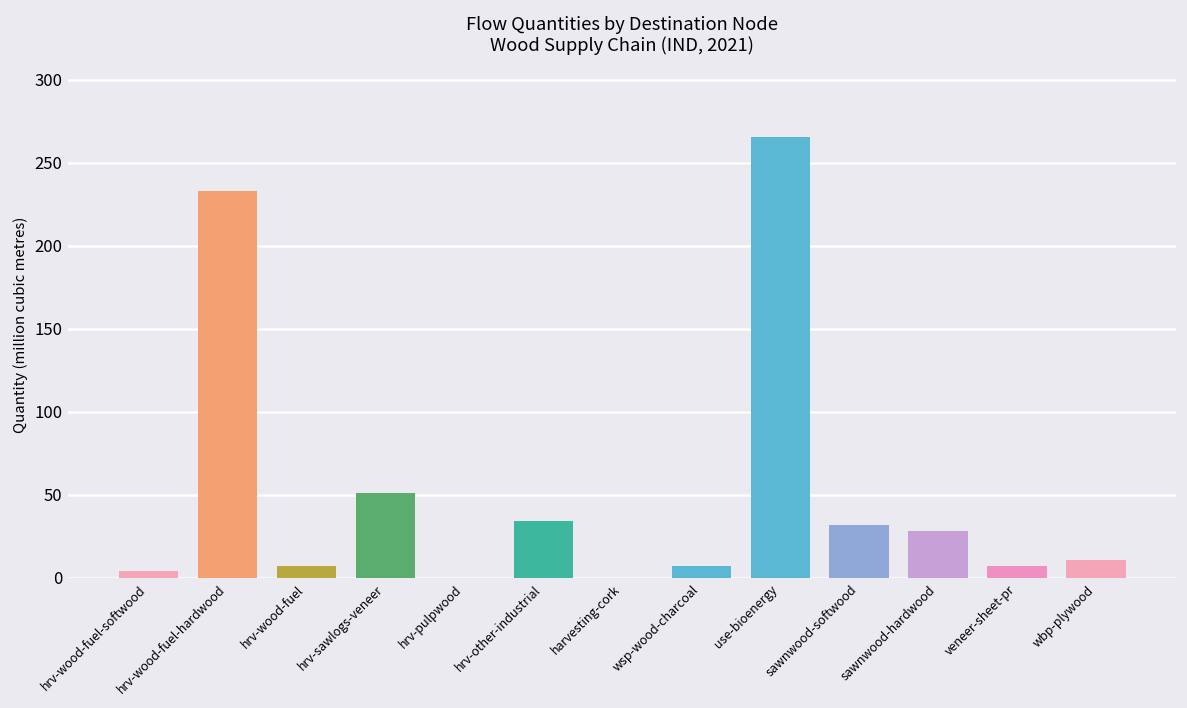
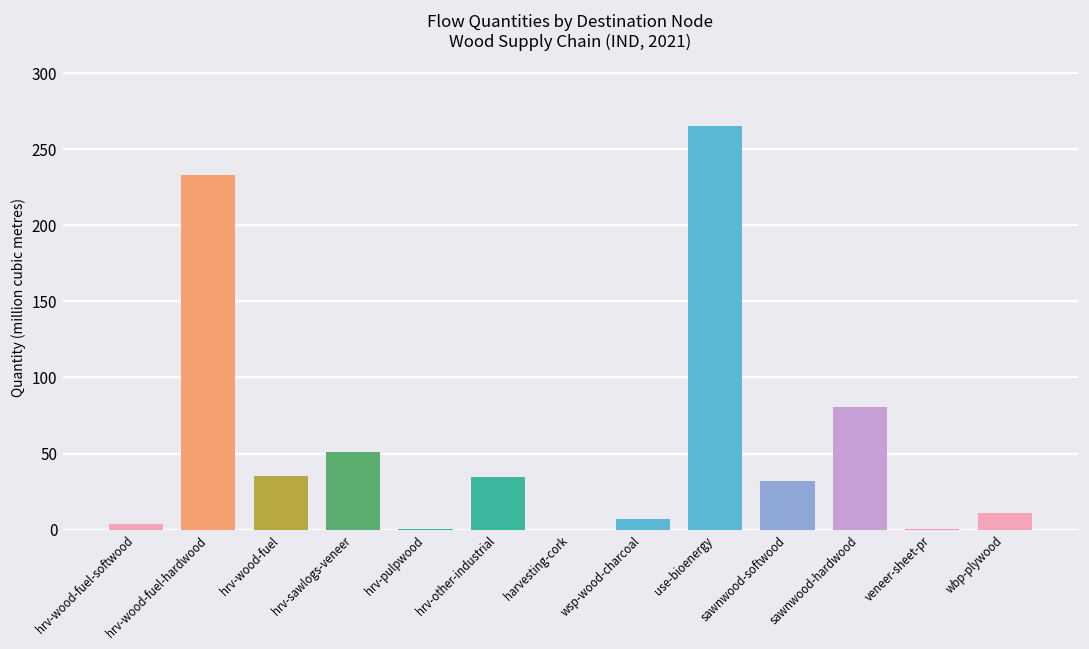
hrv-wood-fuel: 7 -> 36
sawnwood-hardwood: 28 -> 80
veneer-sheet-pr: 7 -> 0
